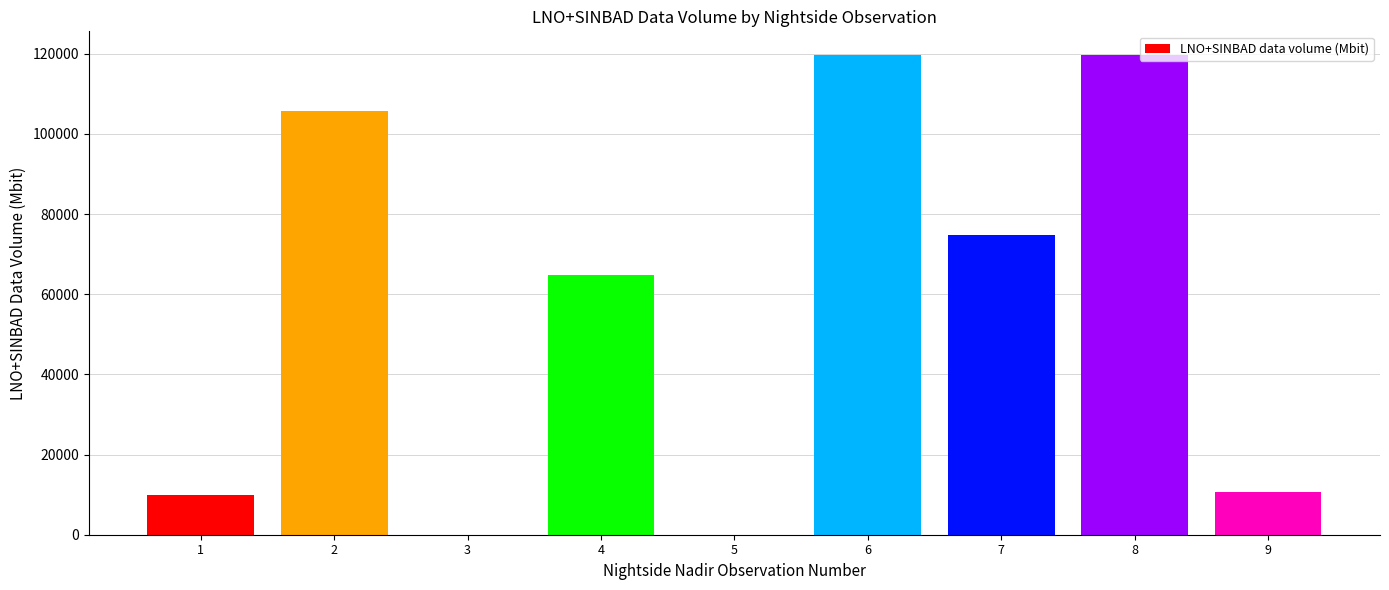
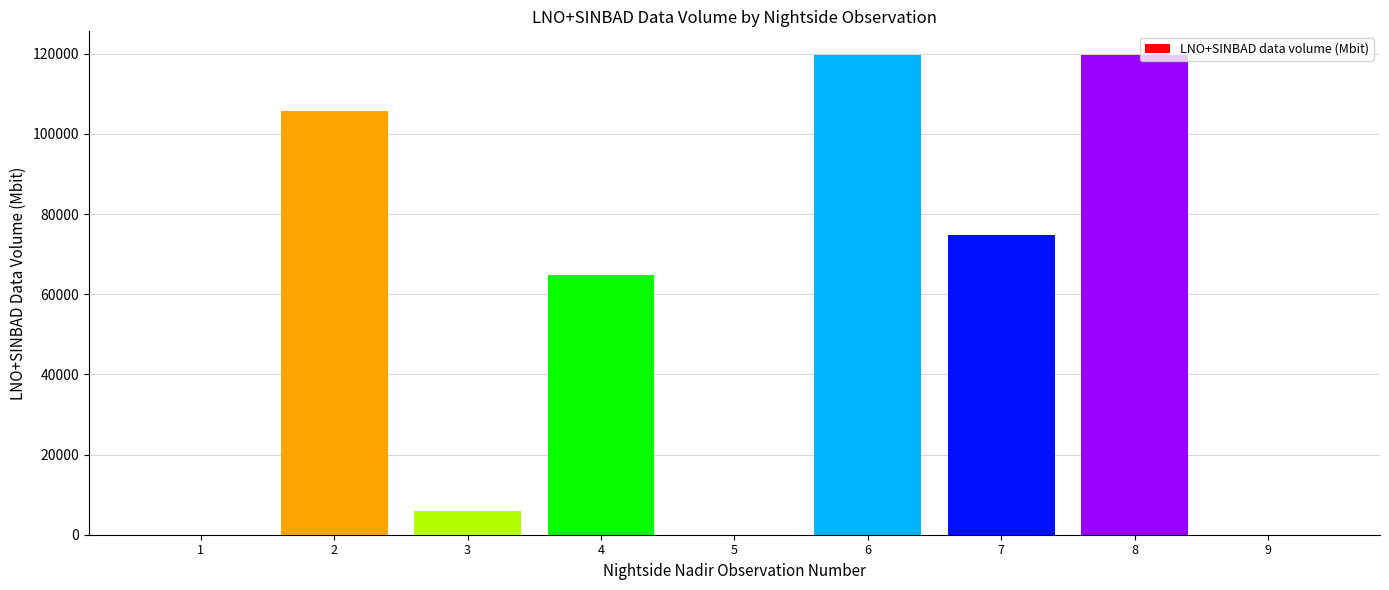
1: 10000 -> 0
3: 0 -> 6000
9: 11000 -> 0
